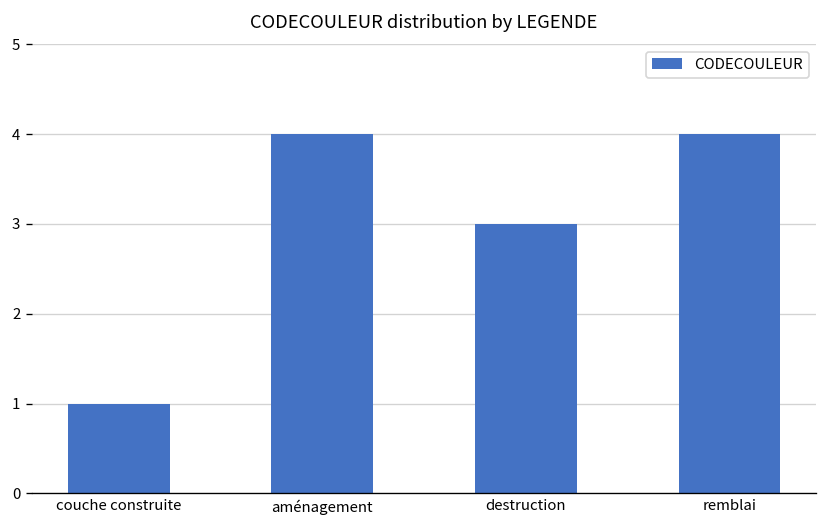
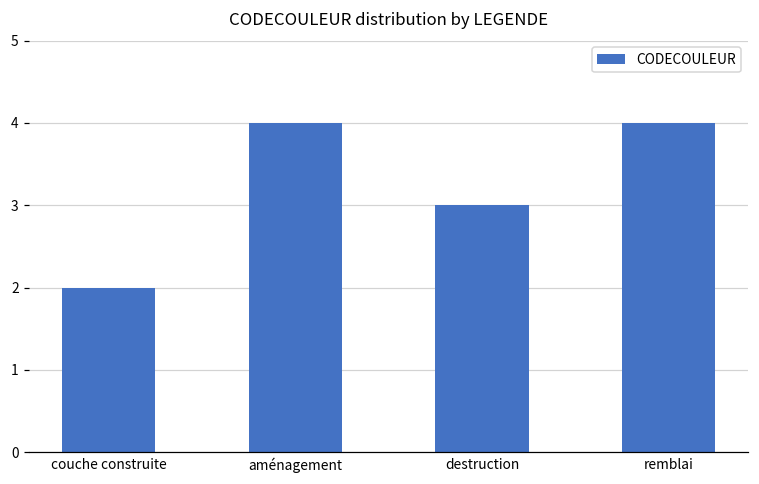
couche construite: 1 -> 2
